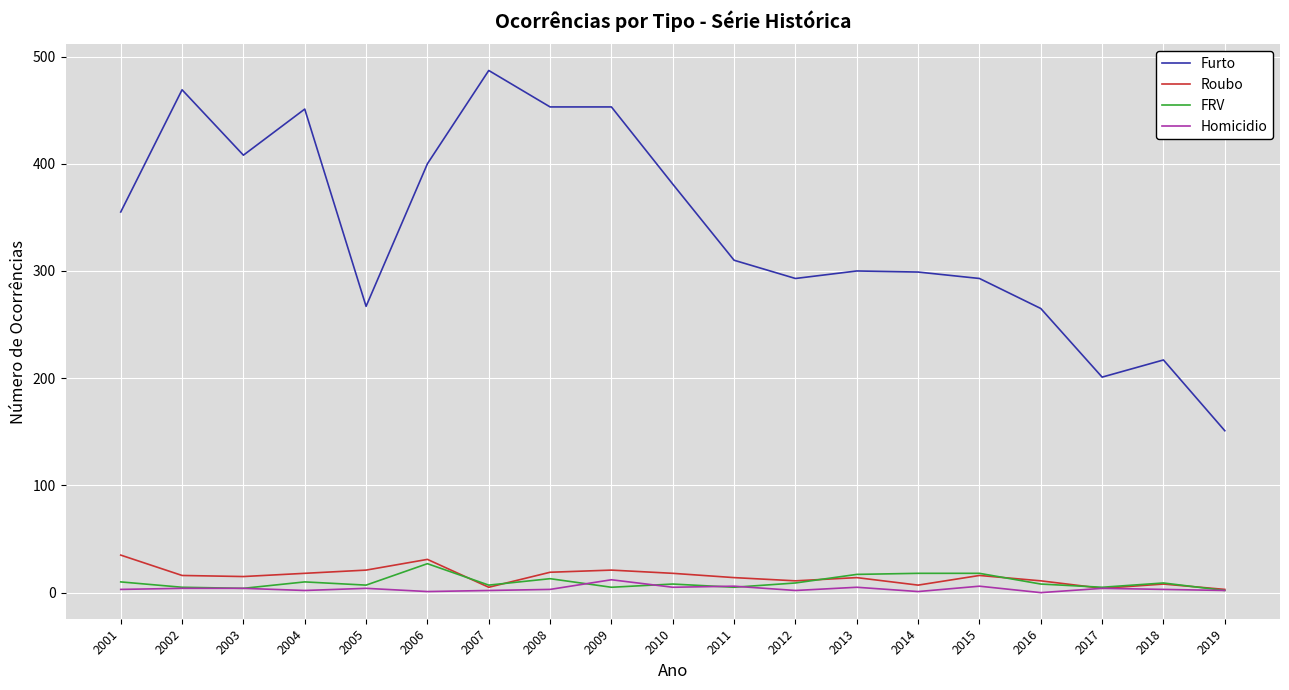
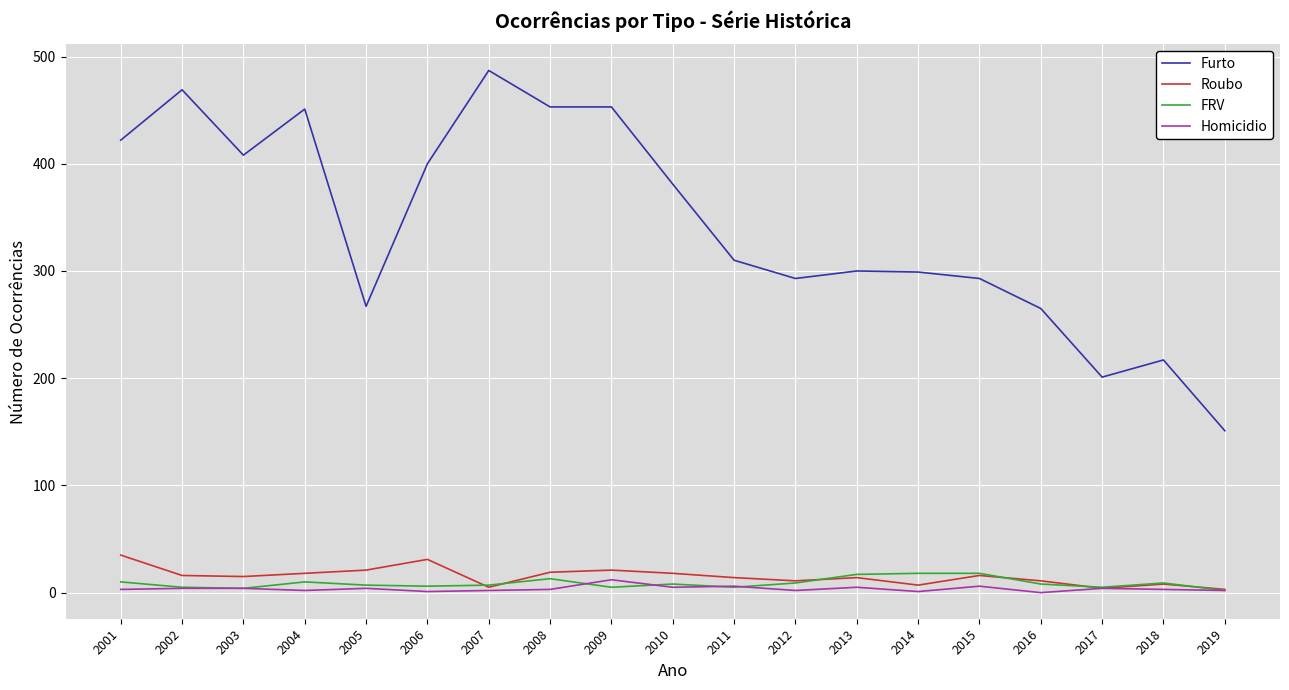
Furto, 2001: 355 -> 422
FRV, 2006: 27 -> 6
